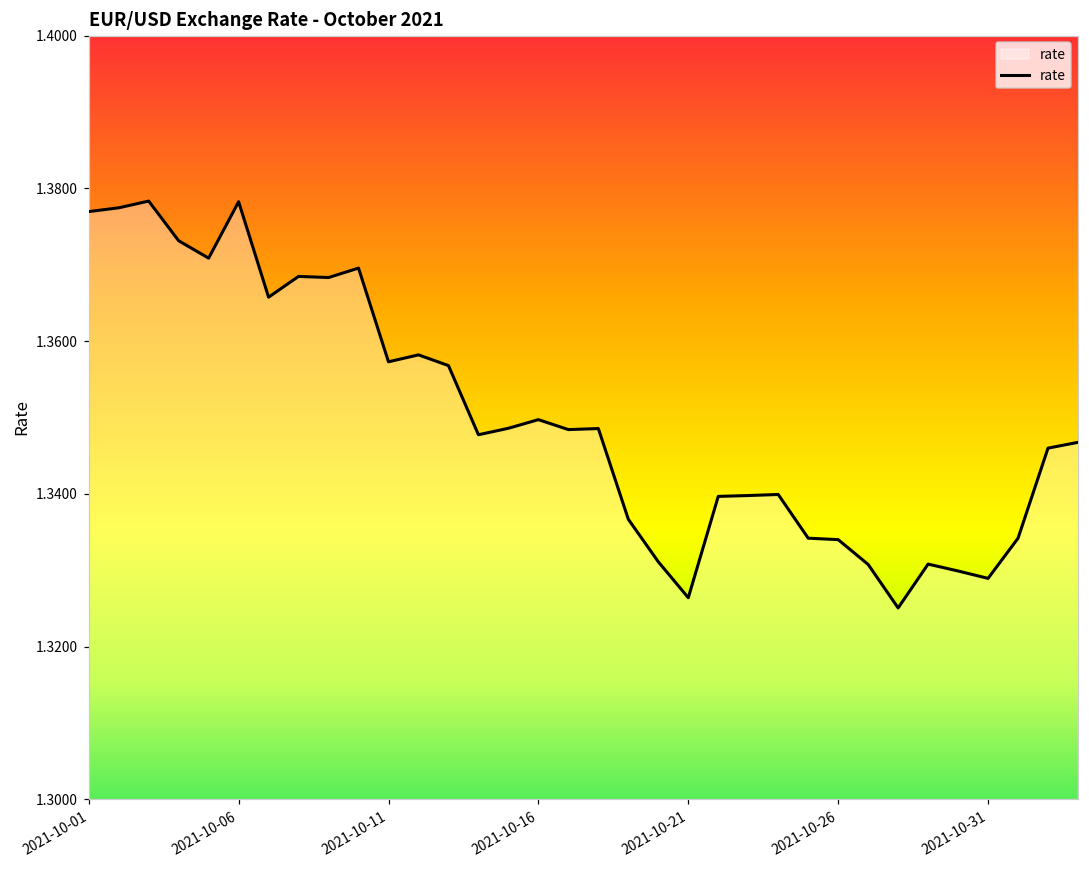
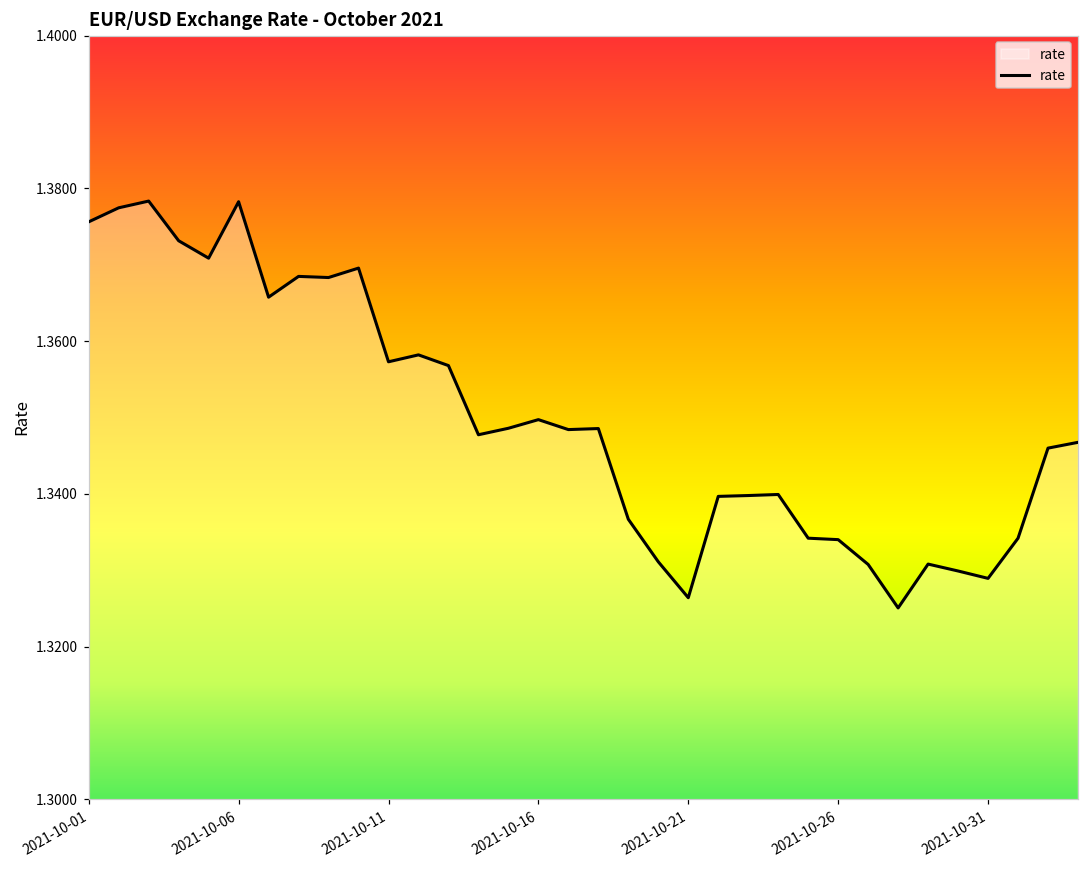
2021-10-01: 1.377 -> 1.376
